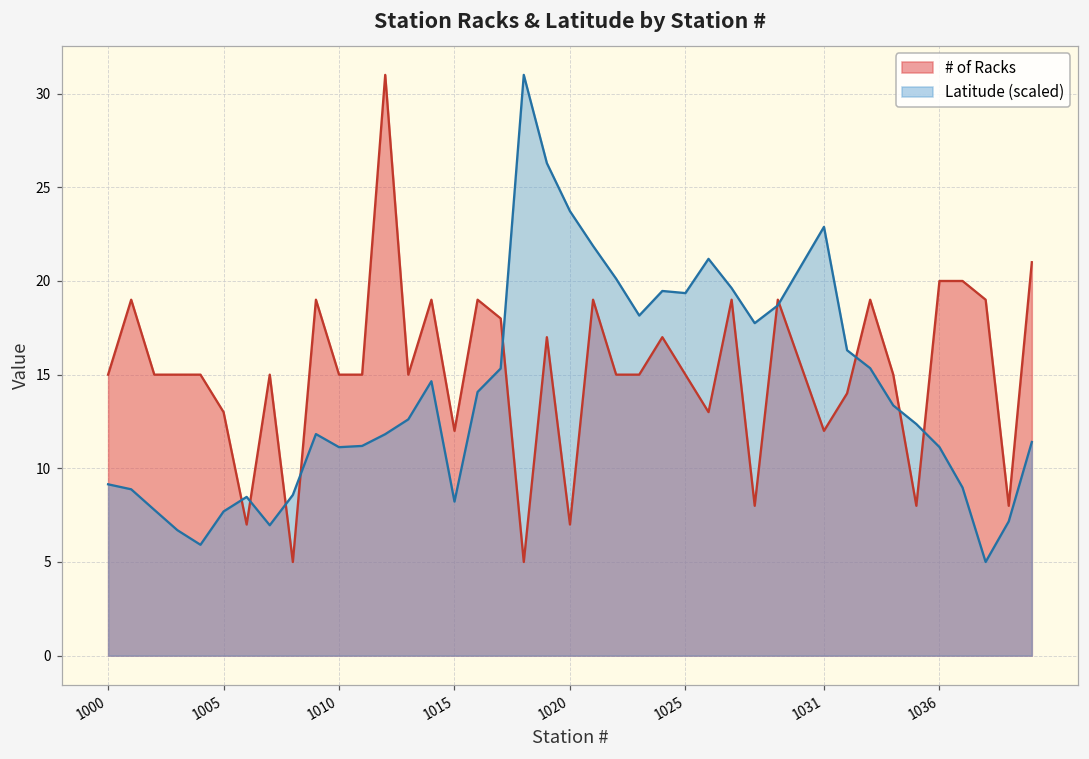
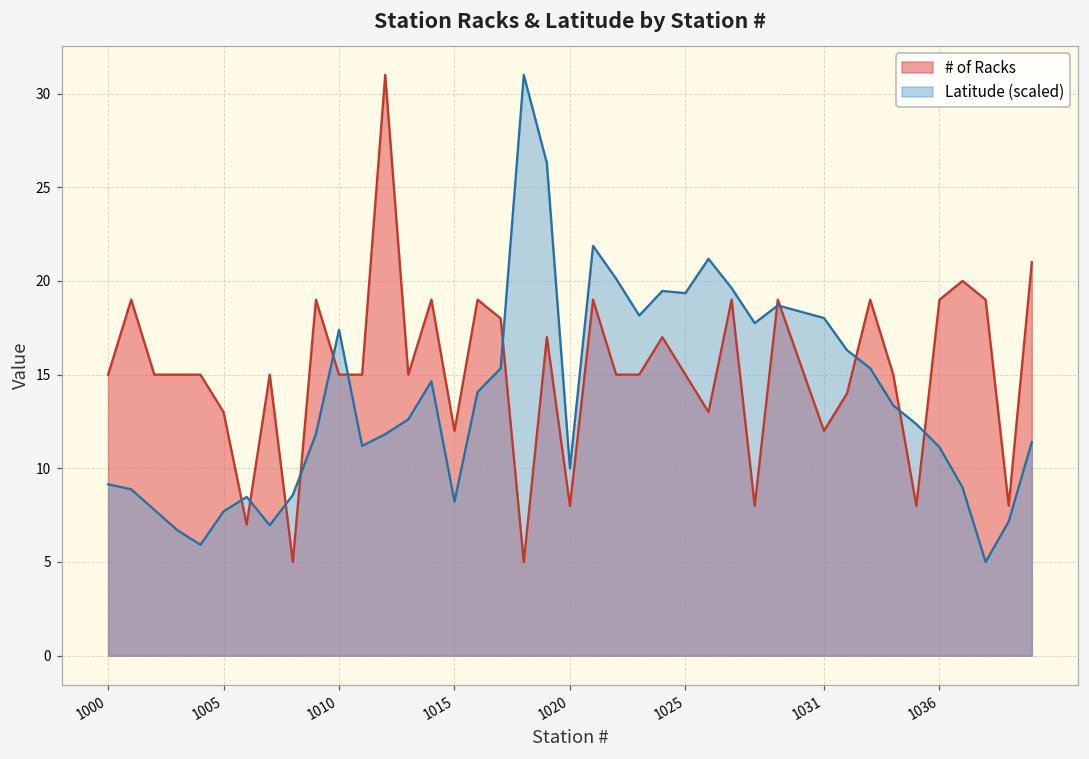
Latitude (scaled), 1010: 11.1 -> 17.4
# of Racks, 1020: 7 -> 8
Latitude (scaled), 1020: 23.7 -> 10.0
Latitude (scaled), 1031: 22.9 -> 18.0
# of Racks, 1036: 20 -> 19
